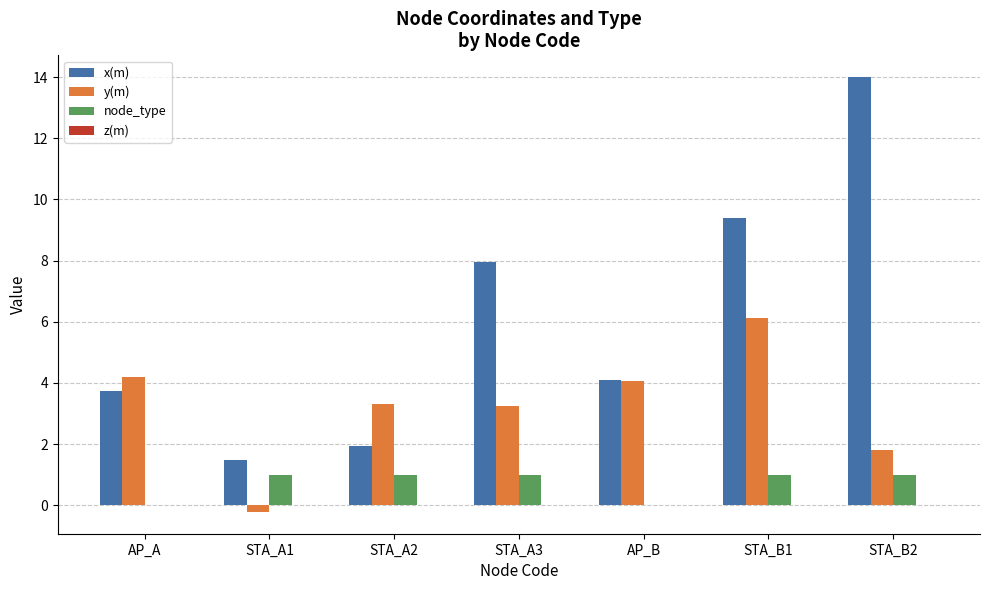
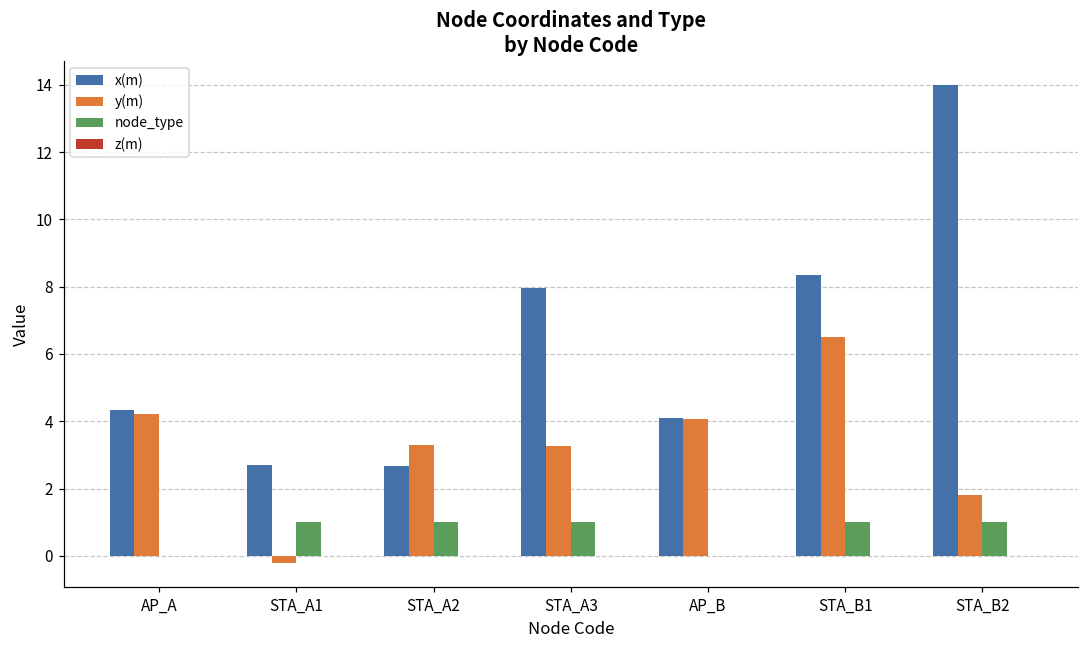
x(m), AP_A: 3.8 -> 4.3
x(m), STA_A1: 1.5 -> 2.7
x(m), STA_A2: 1.9 -> 2.7
x(m), STA_B1: 9.4 -> 8.3
y(m), STA_B1: 6.1 -> 6.5
